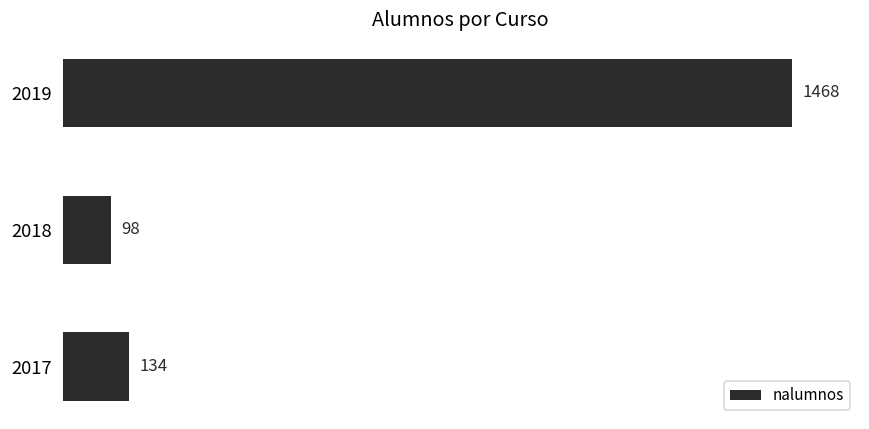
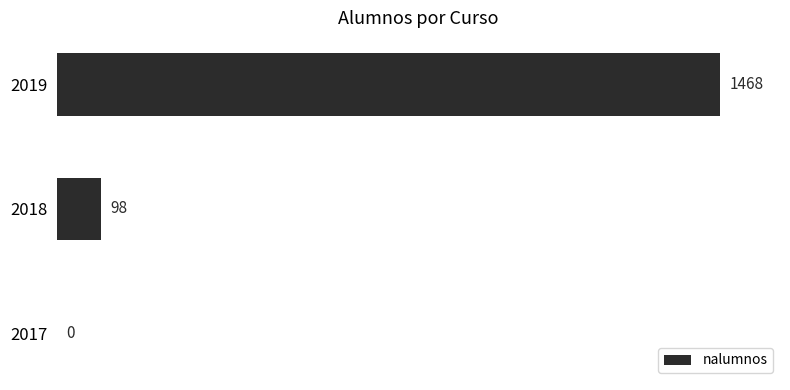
2017: 134 -> 0
